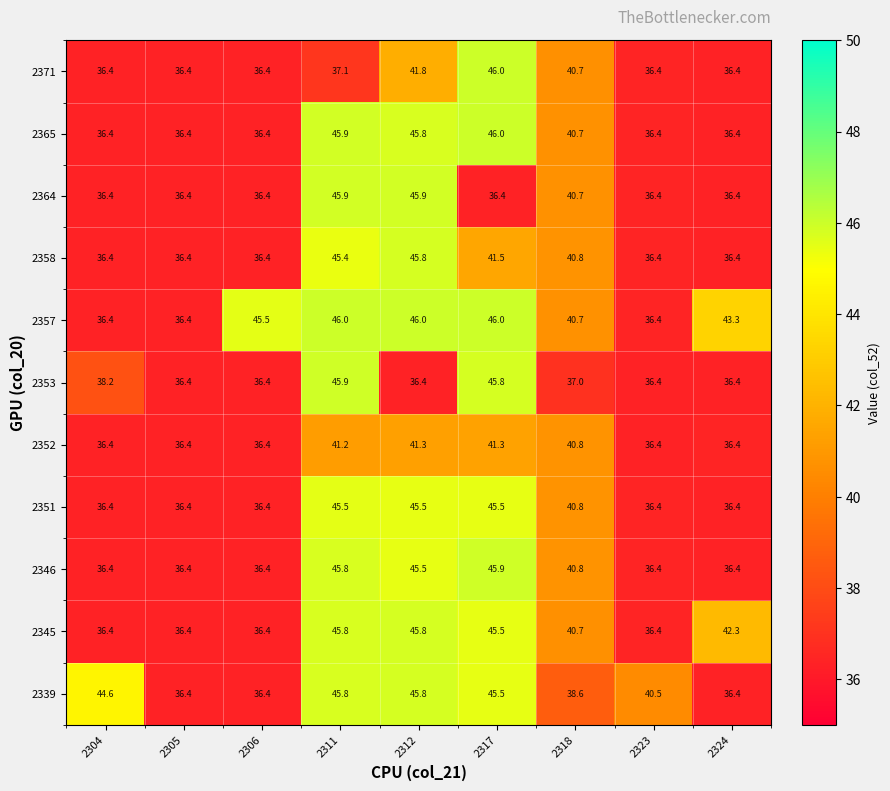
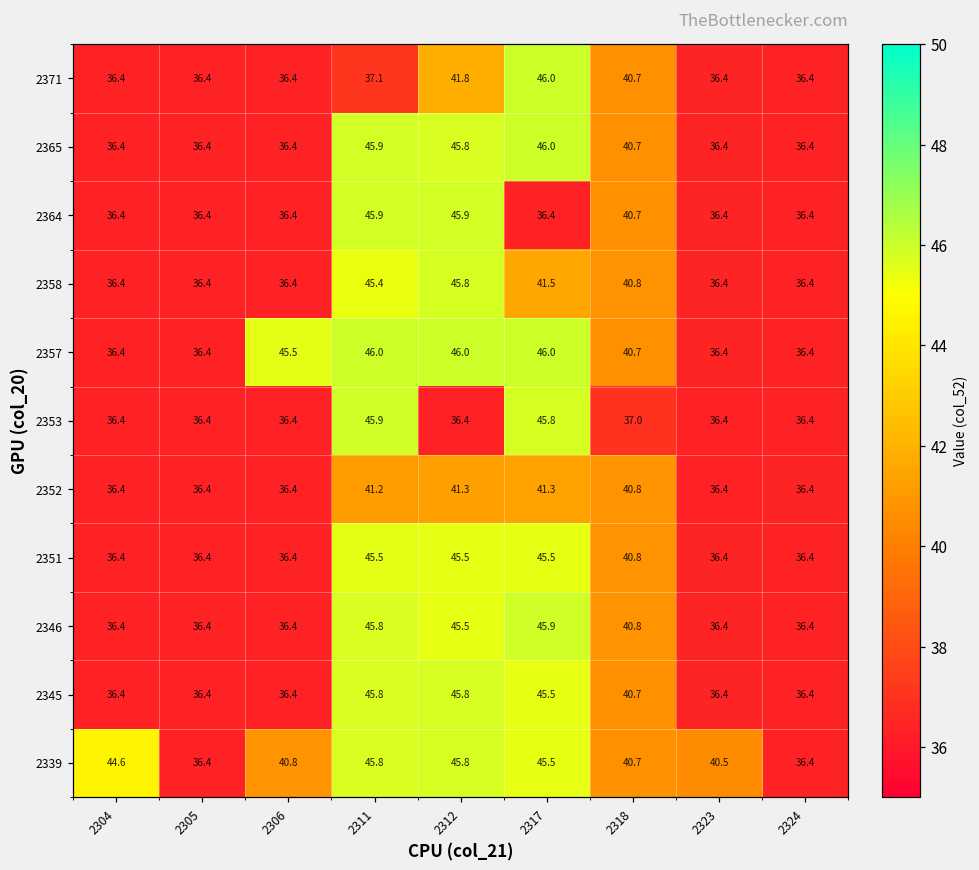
2357, 2324: 43.3 -> 36.4
2353, 2304: 38.2 -> 36.4
2345, 2324: 42.3 -> 36.4
2339, 2306: 36.4 -> 40.8
2339, 2318: 38.6 -> 40.7
